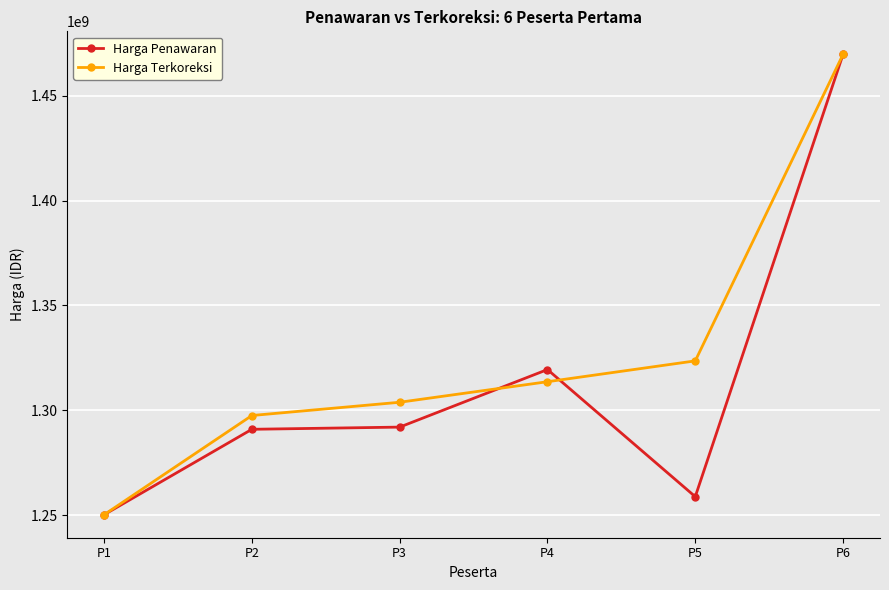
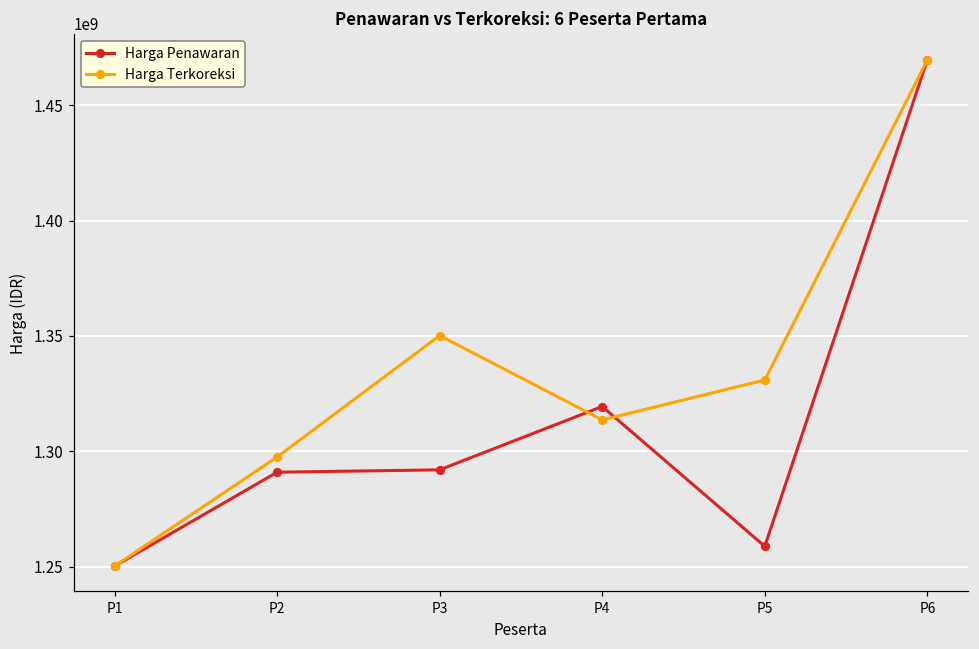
Harga Terkoreksi, P3: 1304000000 -> 1350000000
Harga Terkoreksi, P5: 1324000000 -> 1331000000
